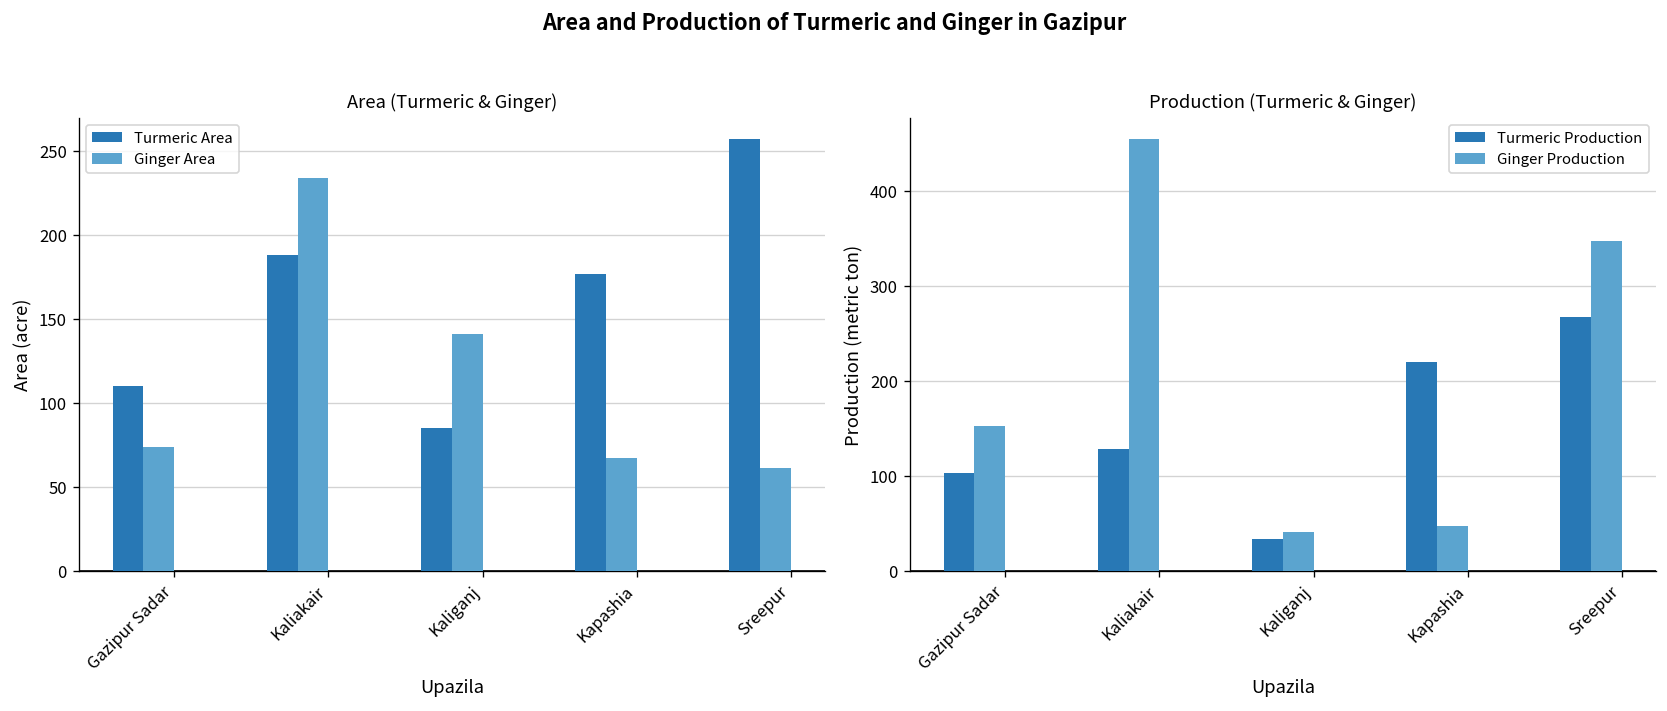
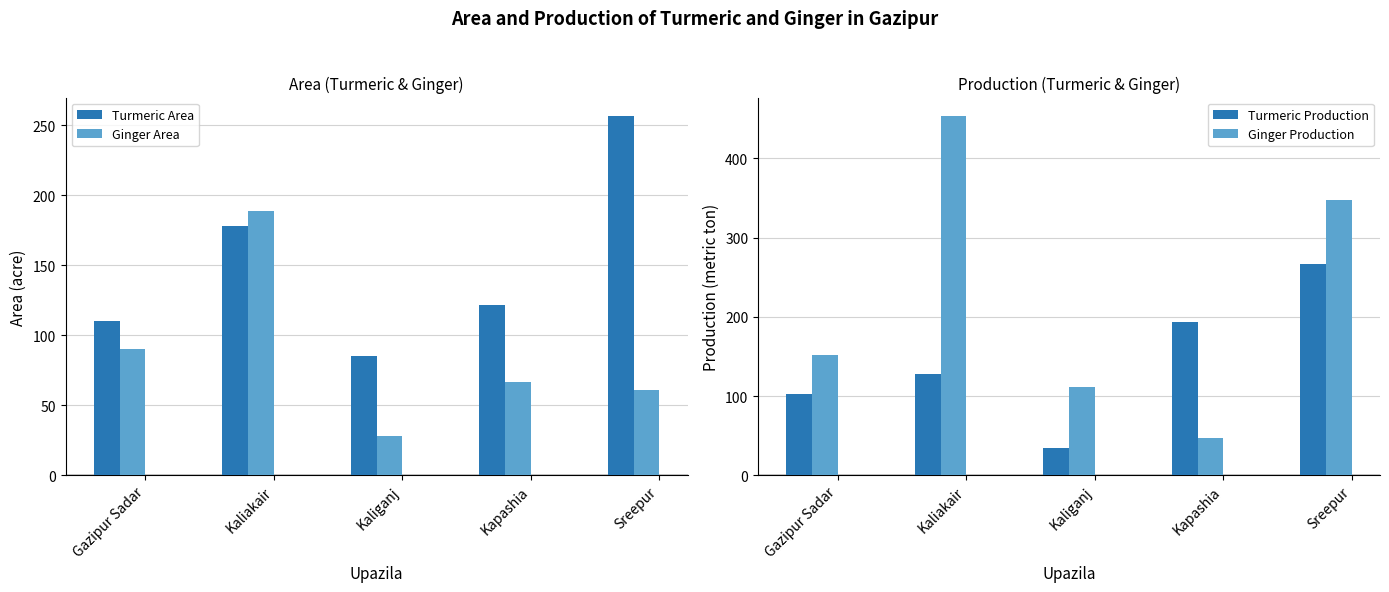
Area (Turmeric & Ginger), Ginger Area, Gazipur Sadar: 74 -> 90
Area (Turmeric & Ginger), Turmeric Area, Kaliakair: 188 -> 178
Area (Turmeric & Ginger), Ginger Area, Kaliakair: 234 -> 189
Area (Turmeric & Ginger), Ginger Area, Kaliganj: 141 -> 28
Area (Turmeric & Ginger), Turmeric Area, Kapashia: 177 -> 122
Production (Turmeric & Ginger), Ginger Production, Kaliganj: 40 -> 110
Production (Turmeric & Ginger), Turmeric Production, Kapashia: 220 -> 190
